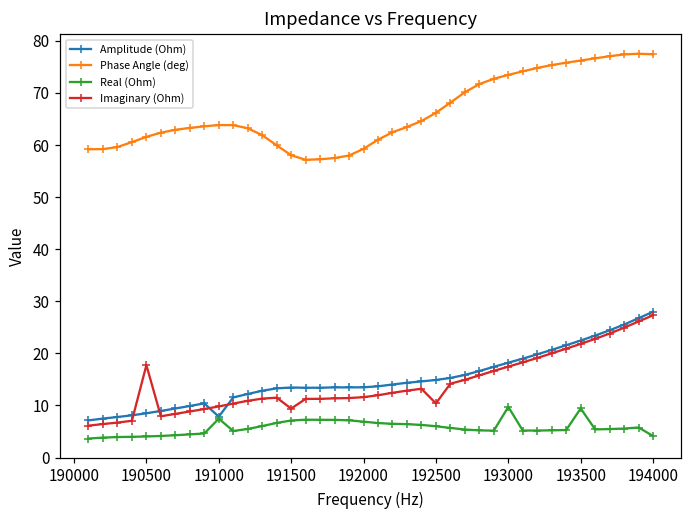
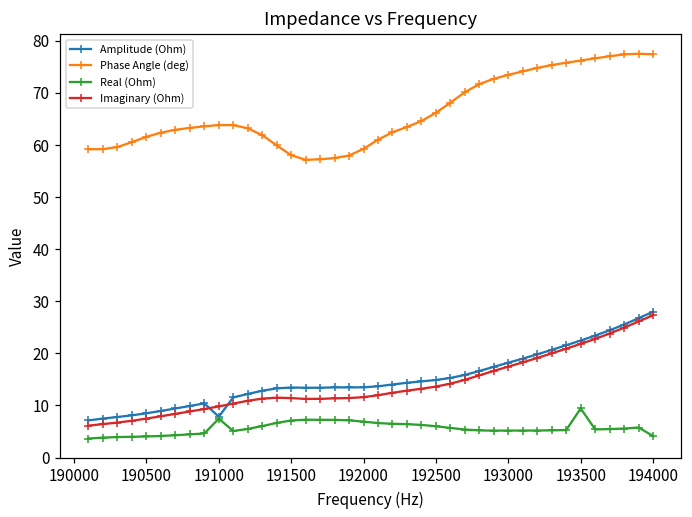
Imaginary (Ohm), 190500: 18 -> 7
Imaginary (Ohm), 191500: 9 -> 11
Imaginary (Ohm), 192500: 10 -> 14
Real (Ohm), 193000: 10 -> 5
